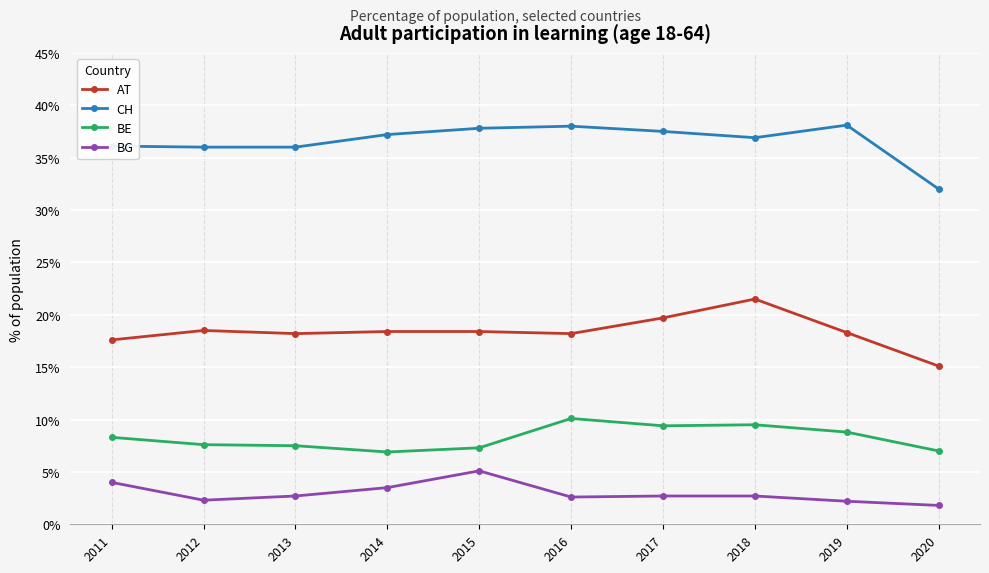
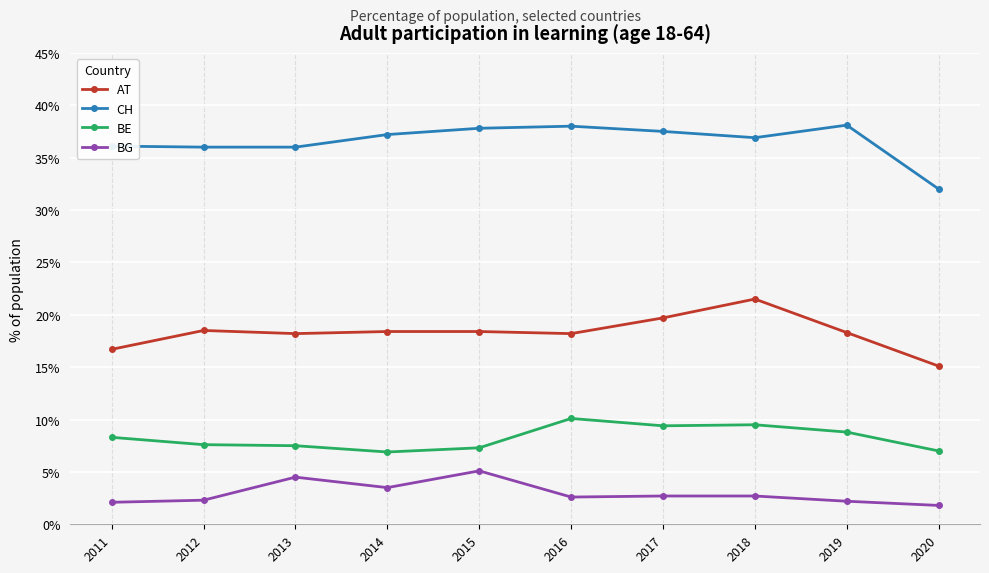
AT, 2011: 17.6% -> 16.7%
BG, 2011: 4.0% -> 2.1%
BG, 2013: 2.7% -> 4.5%
